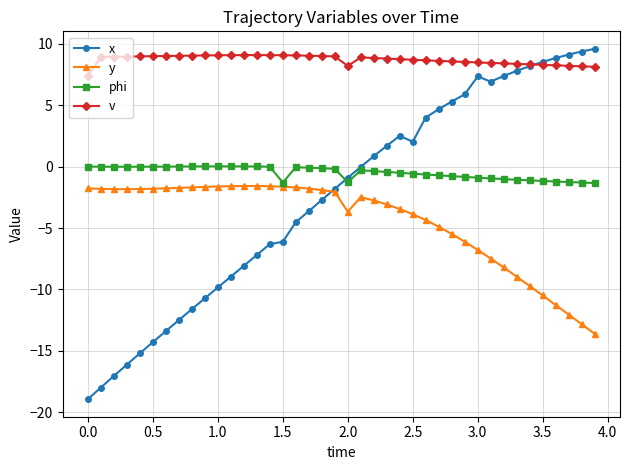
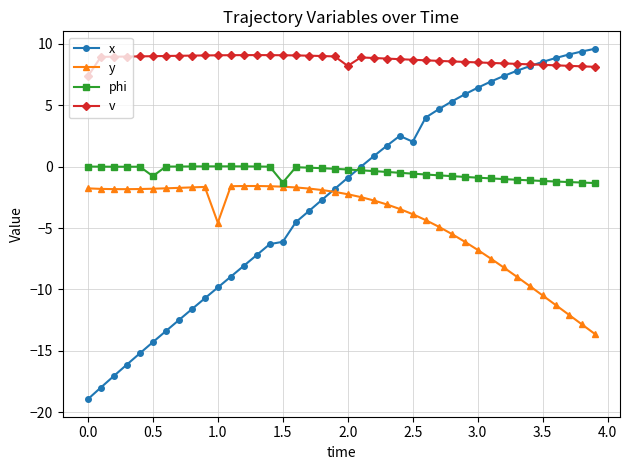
phi, 0.5: 0.0 -> -0.8
y, 1.0: -1.6 -> -4.6
y, 2.0: -3.7 -> -2.2
phi, 2.0: -1.3 -> -0.2
x, 3.0: 7.3 -> 6.4
